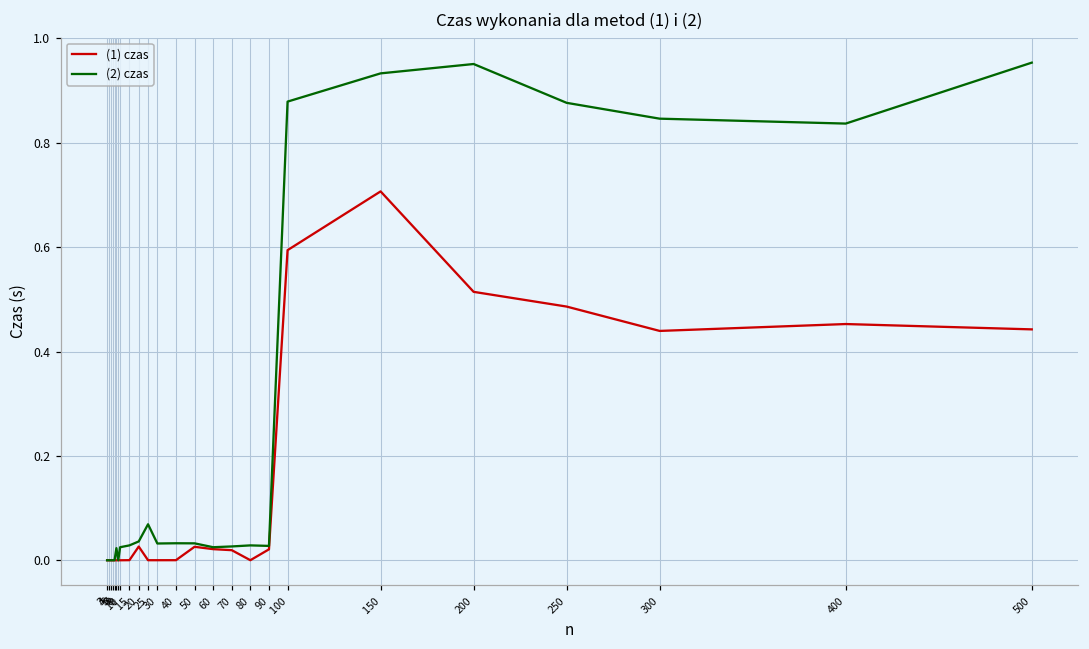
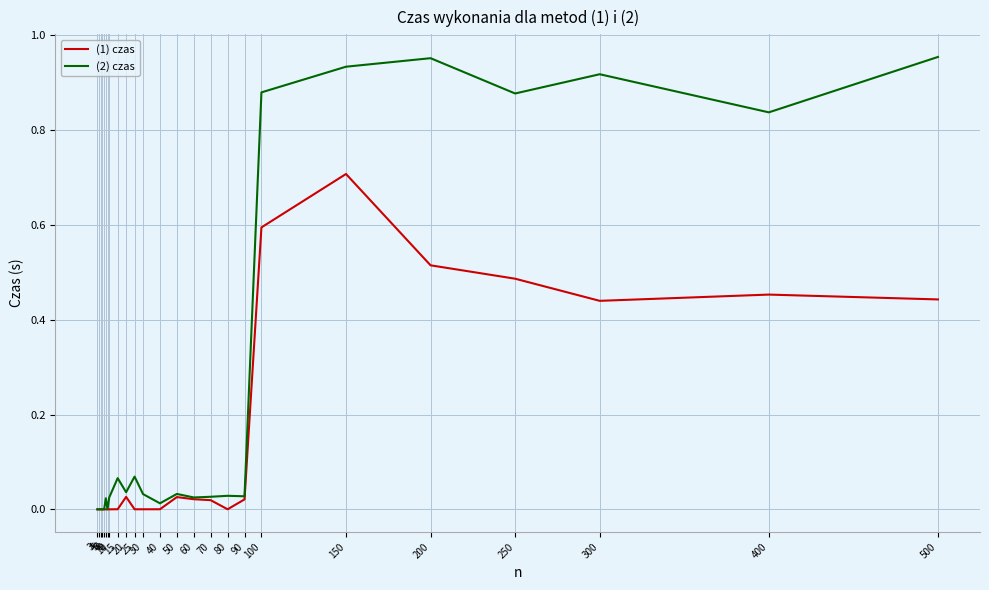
(2) czas, 15: 0.03 -> 0.07
(2) czas, 40: 0.03 -> 0.01
(2) czas, 300: 0.85 -> 0.92
